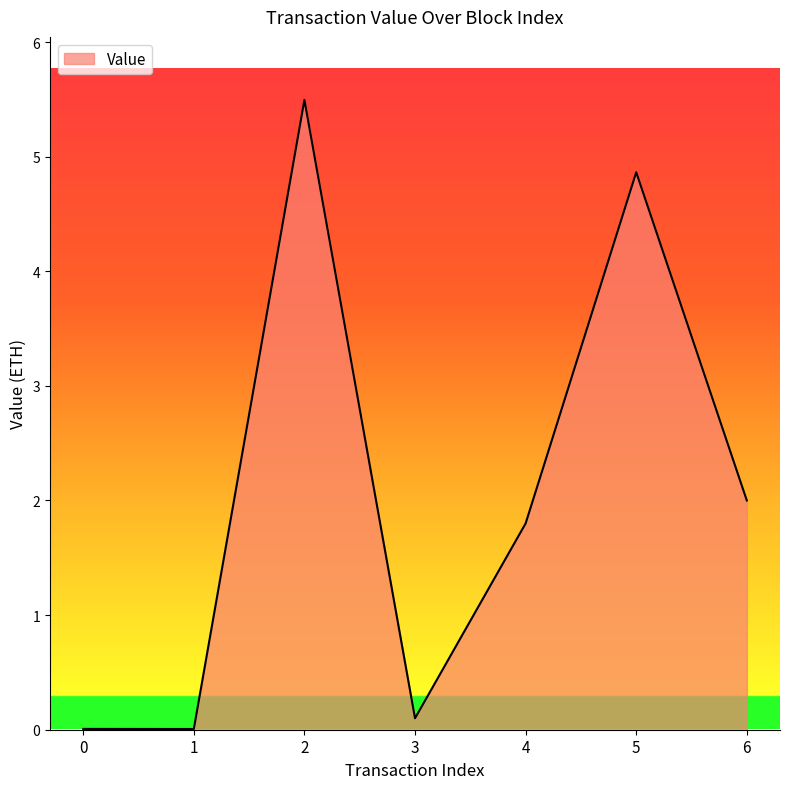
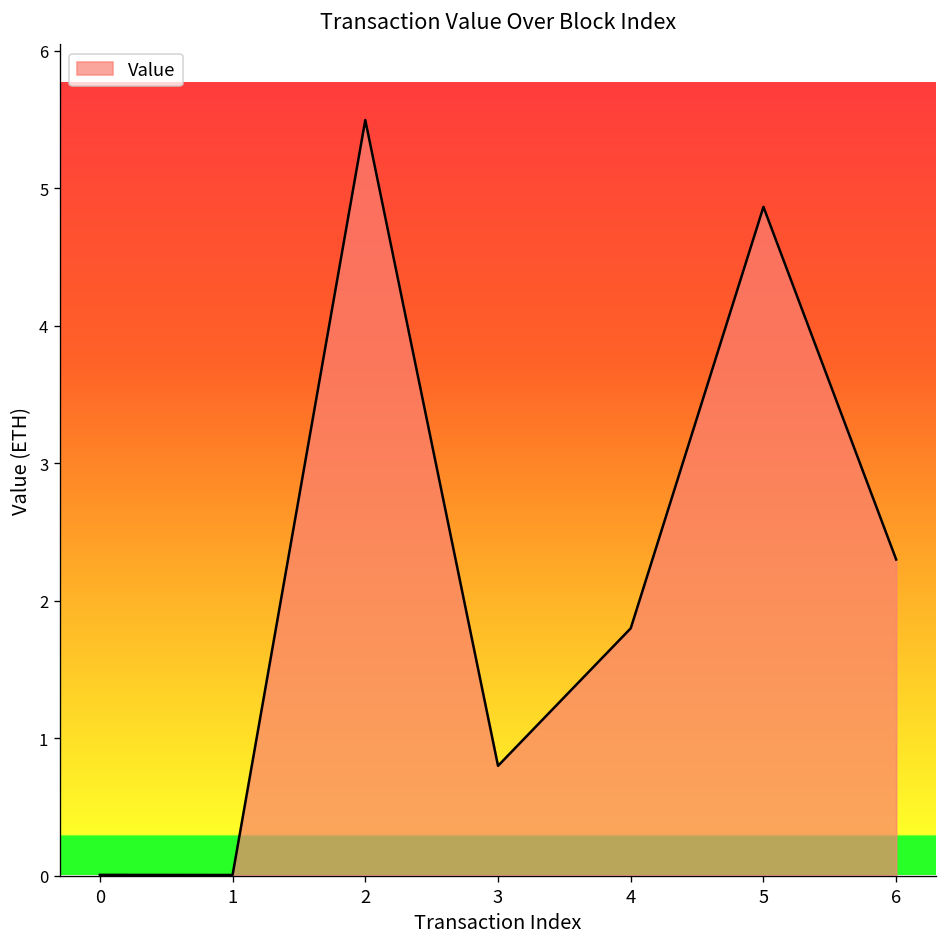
3: 0.1 -> 0.8
6: 2.0 -> 2.3
